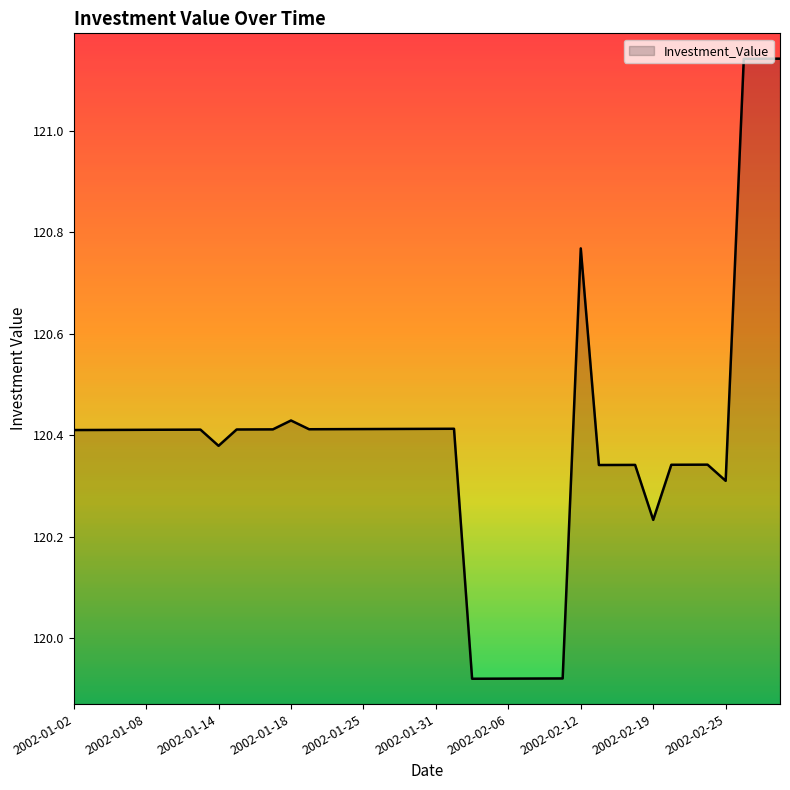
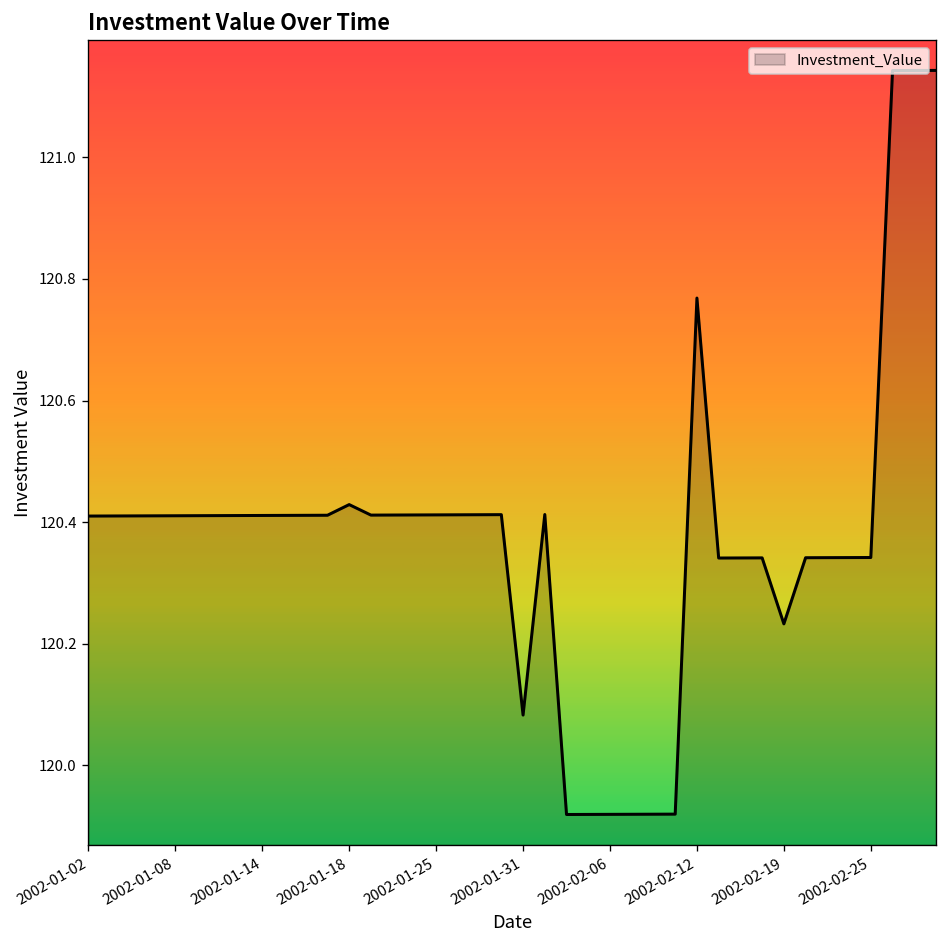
2002-01-14: 120.38 -> 120.41
2002-01-31: 120.41 -> 120.08
2002-02-25: 120.31 -> 120.34
